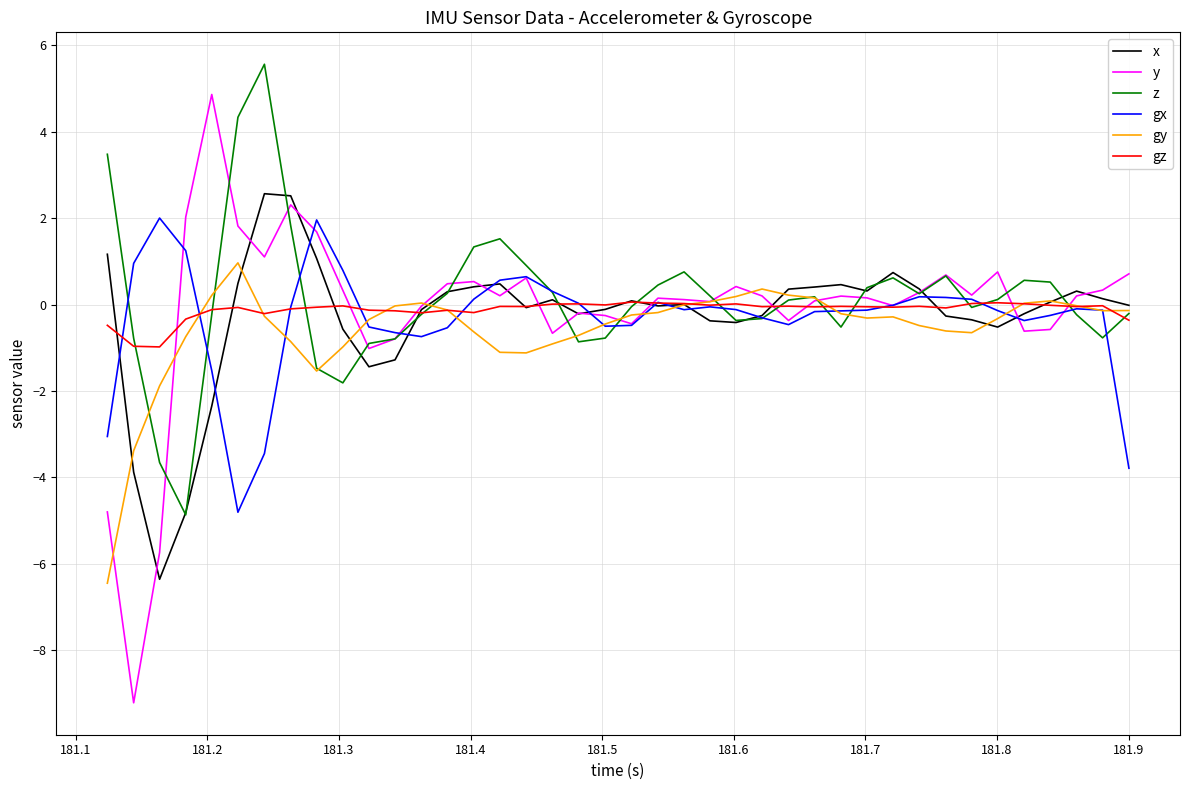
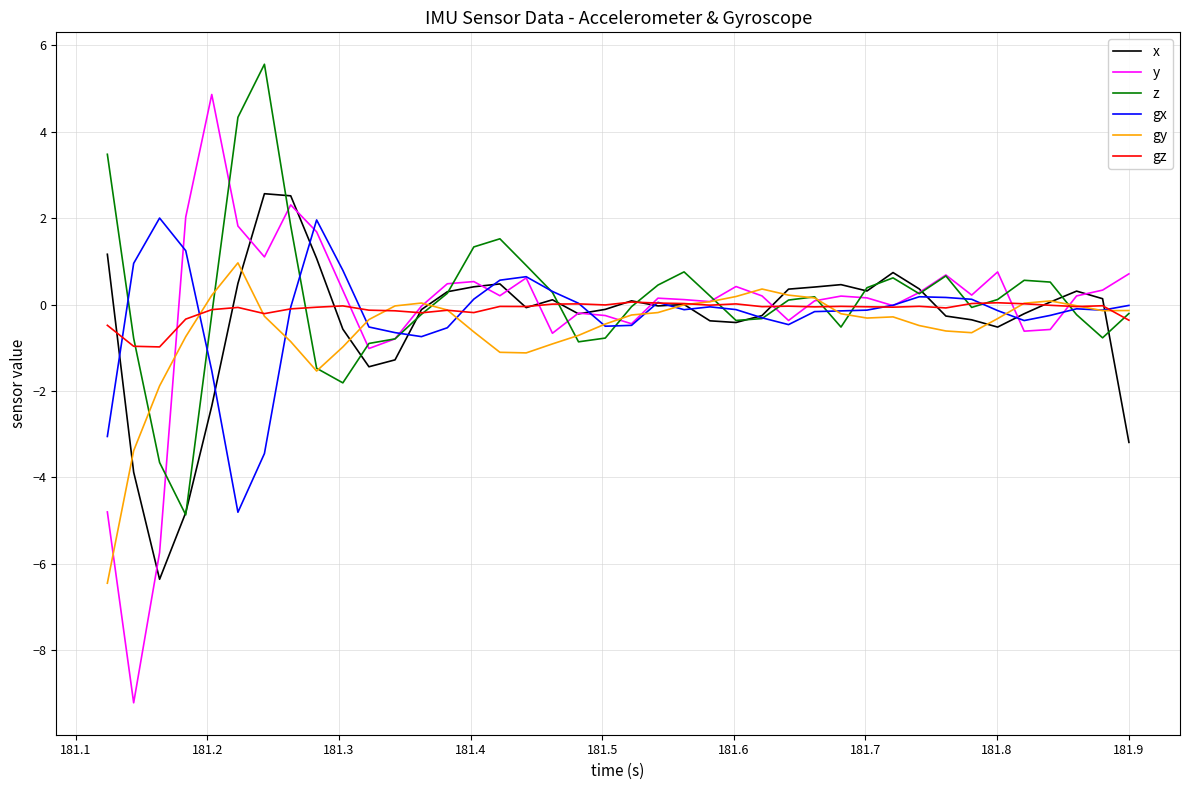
x, 181.9: 0.0 -> -3.2
gx, 181.9: -3.8 -> 0.0
